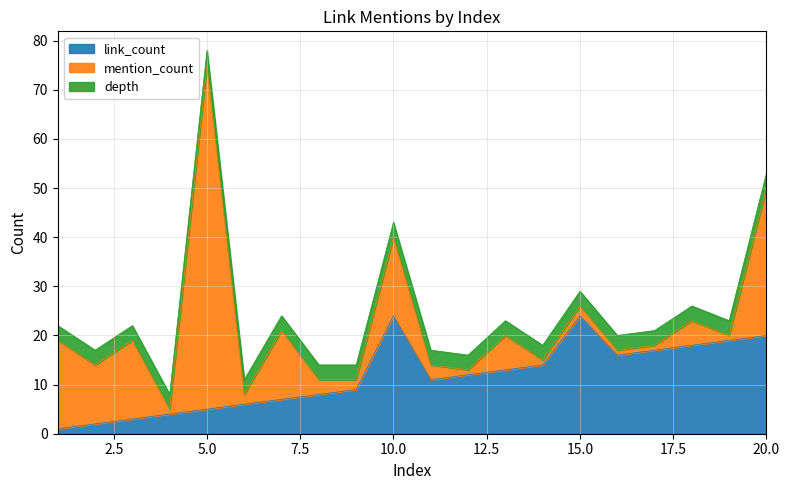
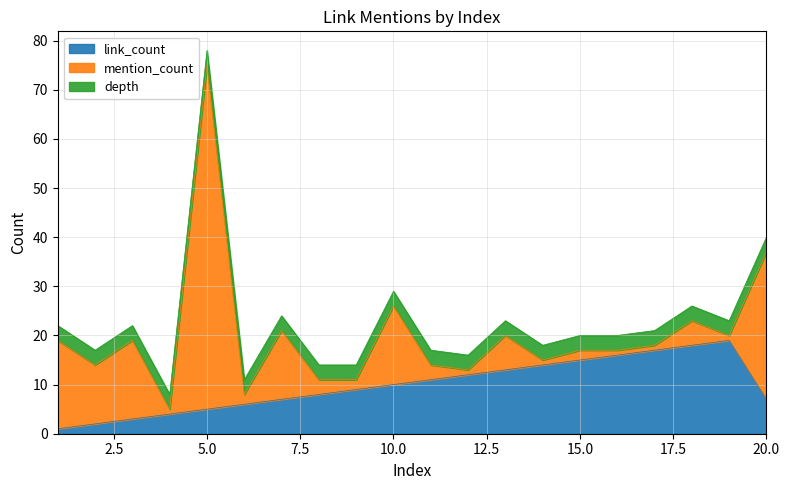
link_count, 10.0: 24 -> 10
link_count, 15.0: 24 -> 15
link_count, 20.0: 20 -> 7
